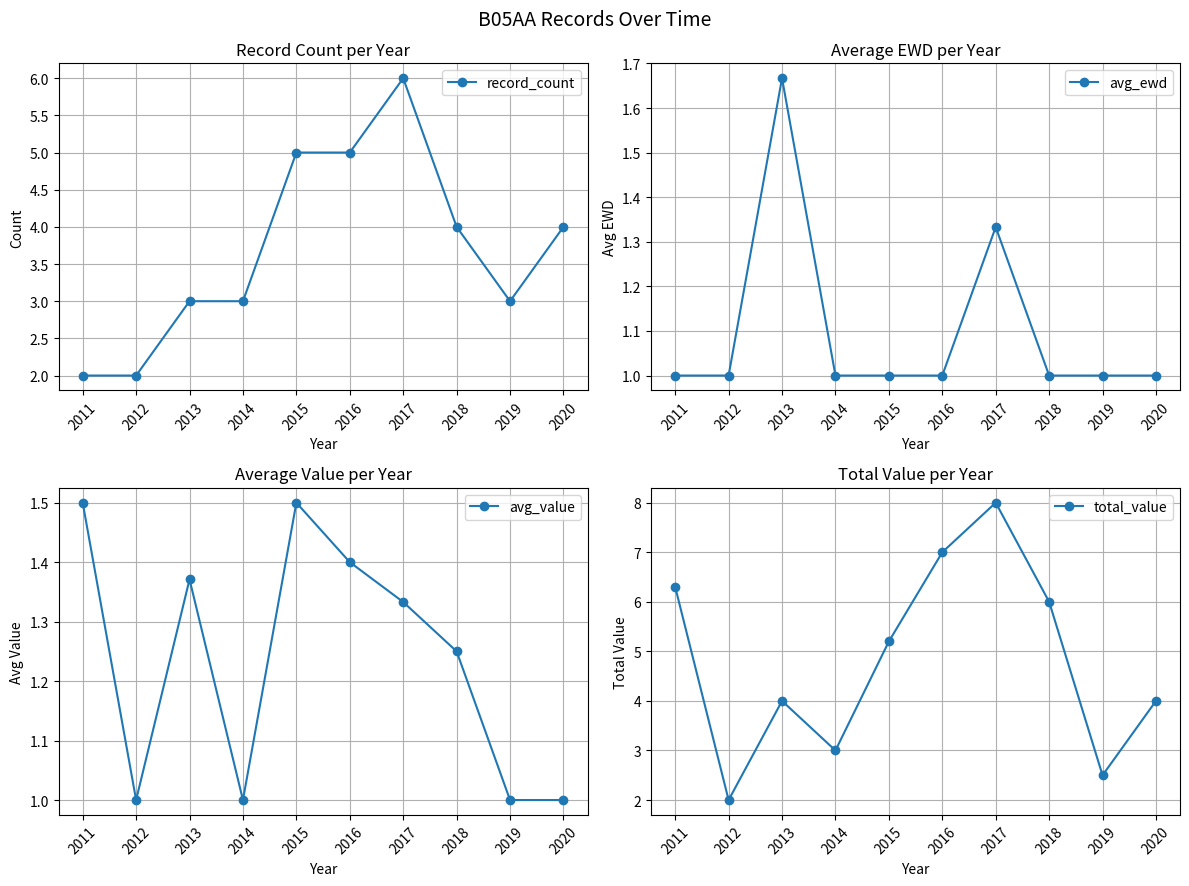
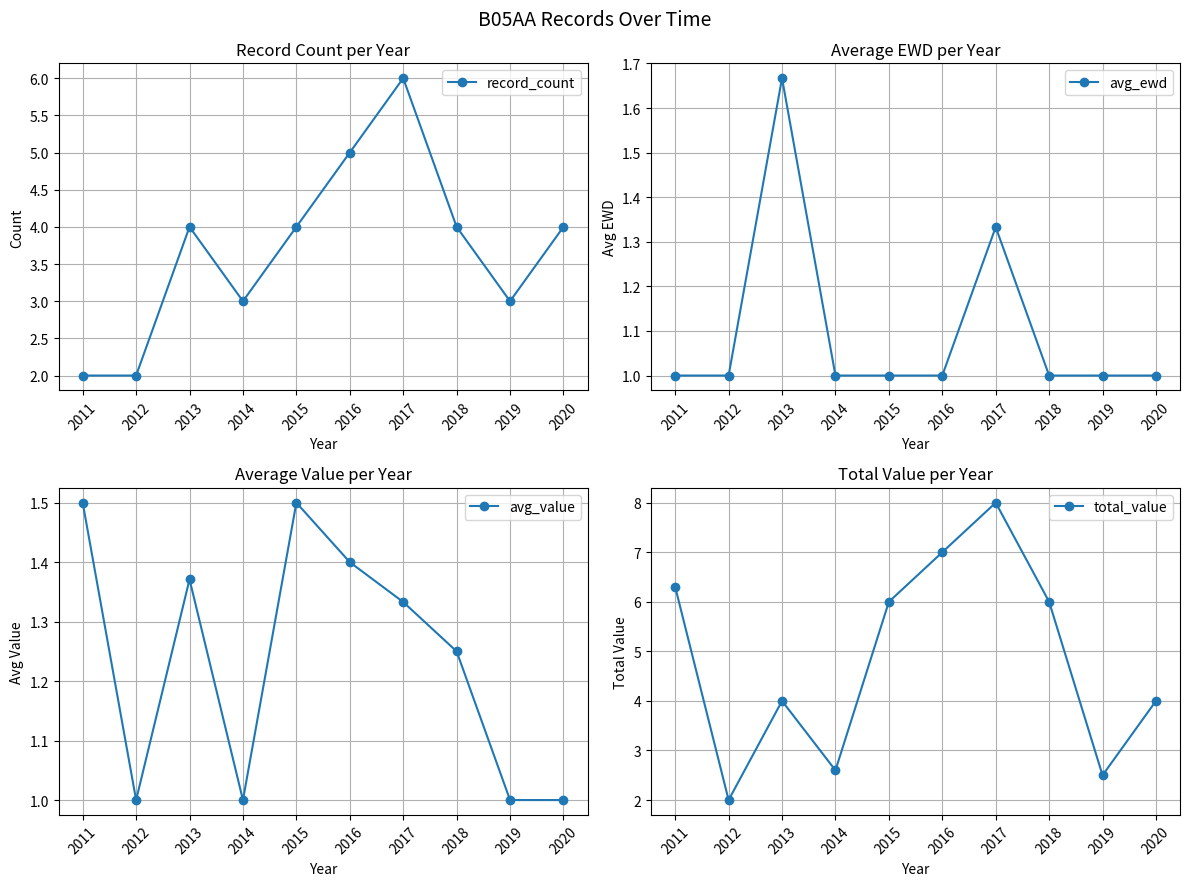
Record Count per Year, 2013: 3 -> 4
Record Count per Year, 2015: 5 -> 4
Total Value per Year, 2014: 3.0 -> 2.6
Total Value per Year, 2015: 5.2 -> 6.0
